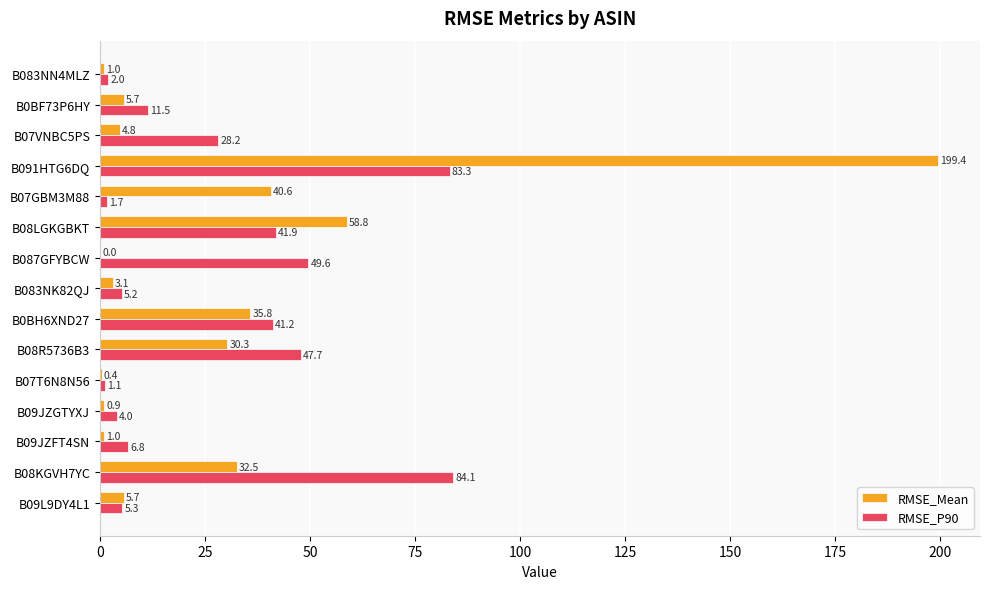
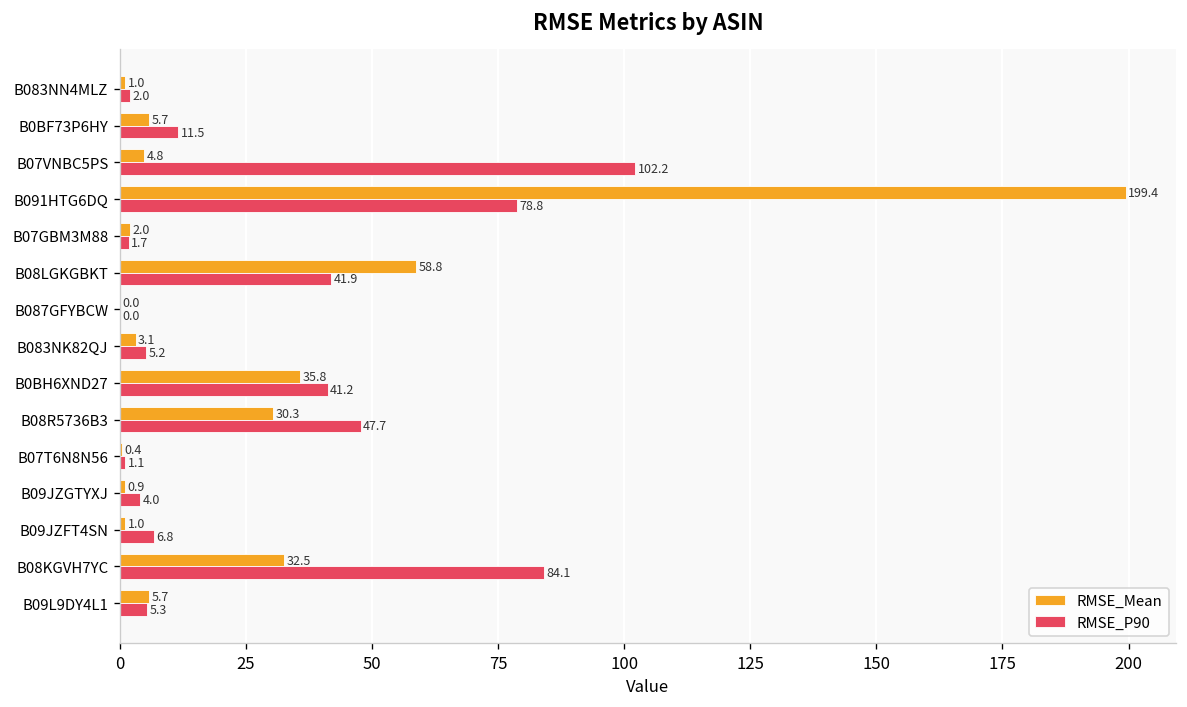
RMSE_P90, B07VNBC5PS: 28.2 -> 102.2
RMSE_P90, B091HTG6DQ: 83.3 -> 78.8
RMSE_Mean, B07GBM3M88: 40.6 -> 2.0
RMSE_P90, B087GFYBCW: 49.6 -> 0.0
